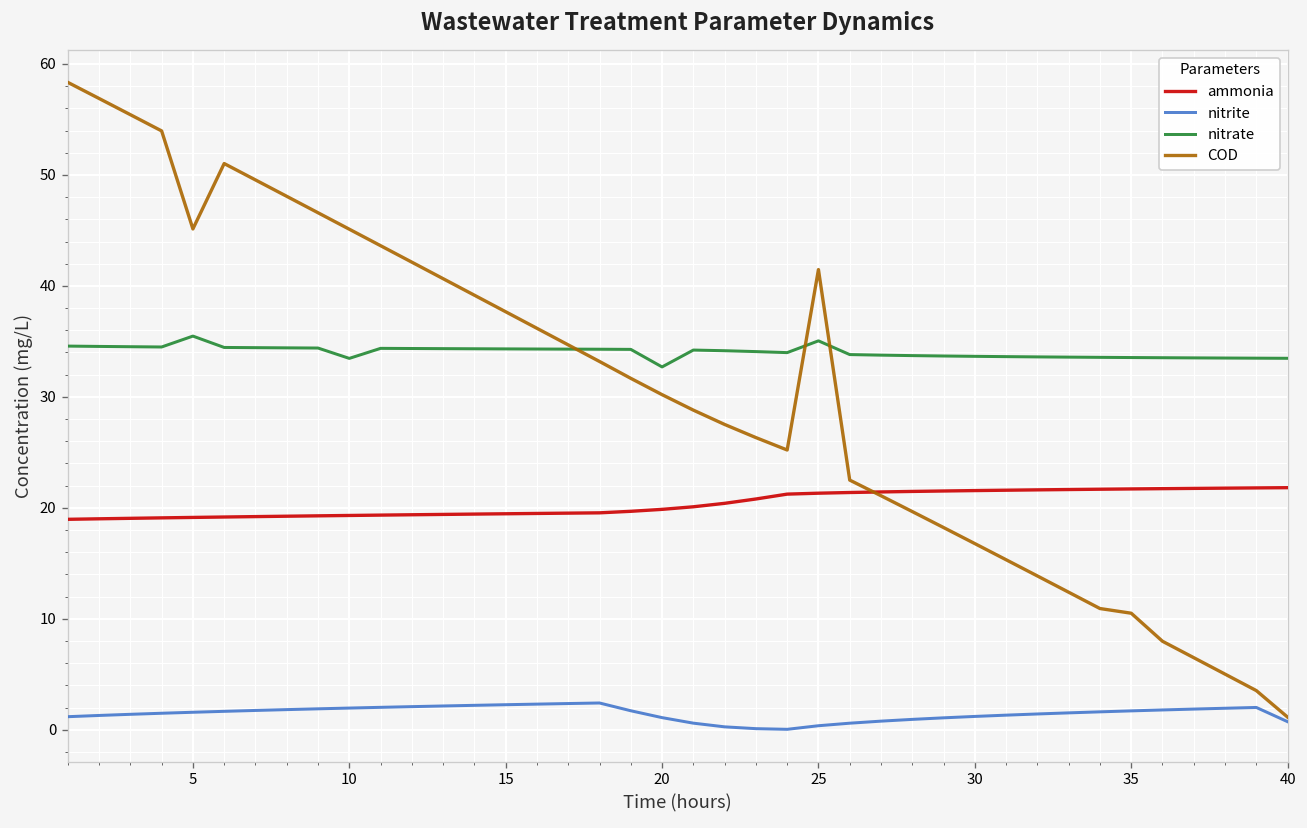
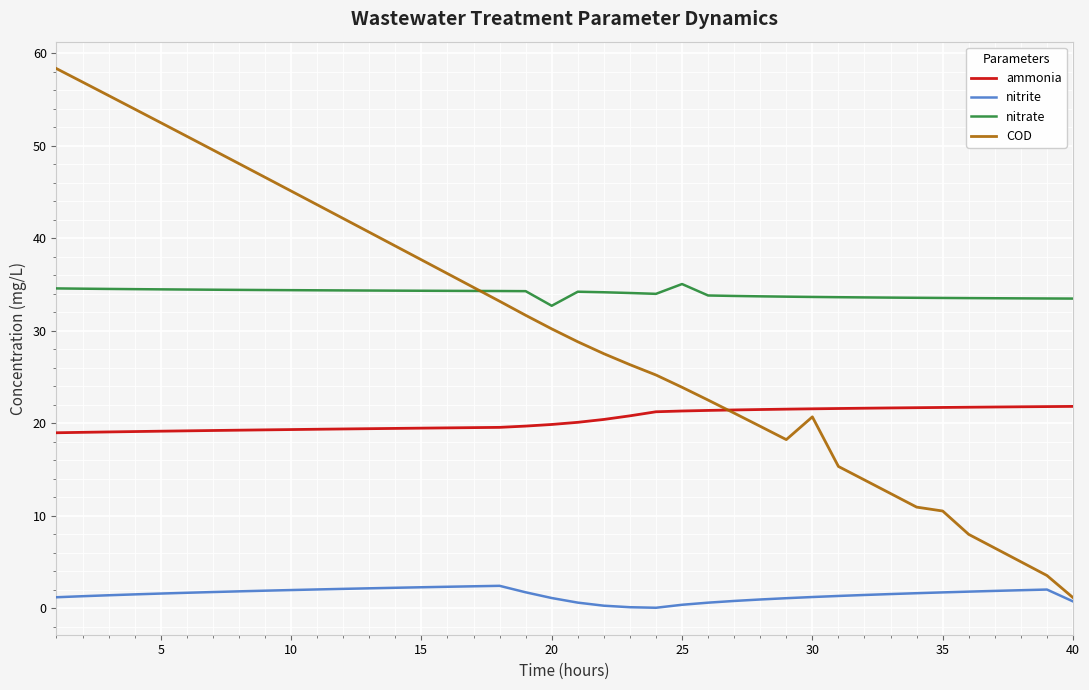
nitrate, 5: 35 -> 34
COD, 5: 45 -> 52
nitrate, 10: 33 -> 34
COD, 25: 41 -> 24
COD, 30: 17 -> 21
